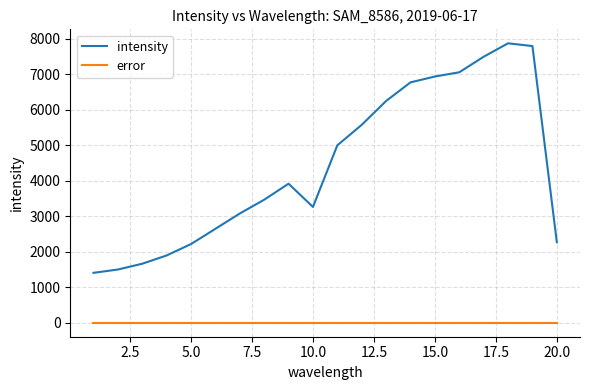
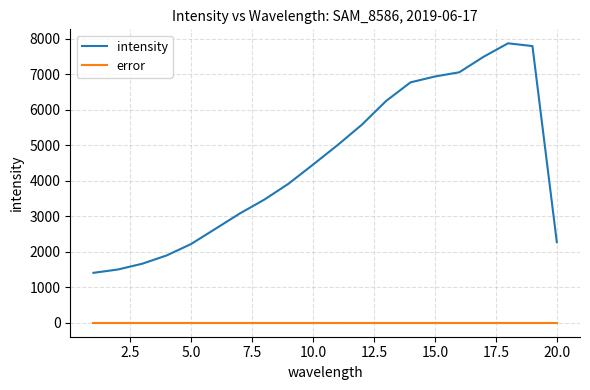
intensity, 10.0: 3300 -> 4500
